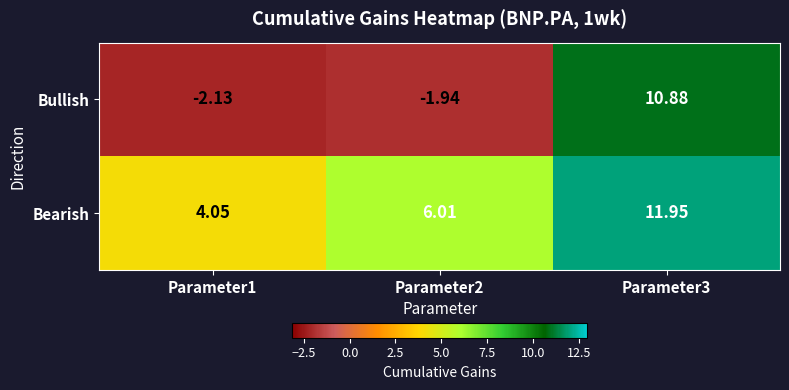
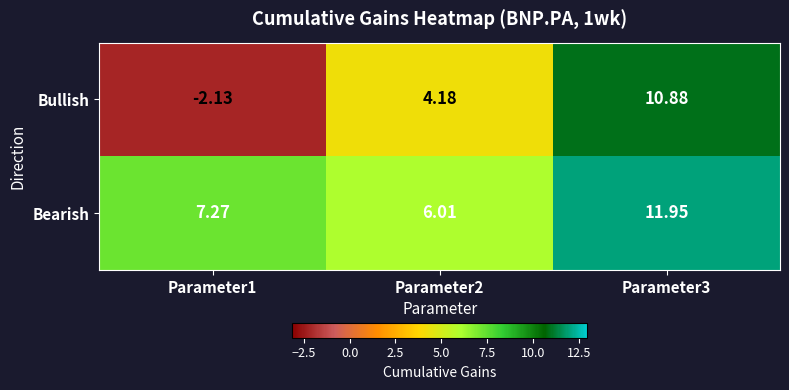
Bullish, Parameter2: -1.94 -> 4.18
Bearish, Parameter1: 4.05 -> 7.27
